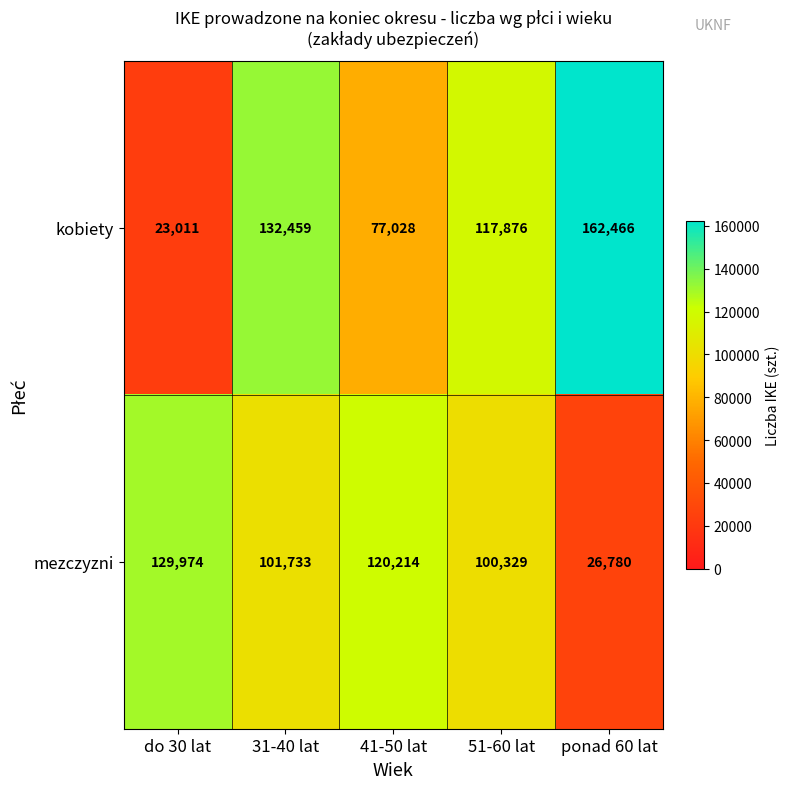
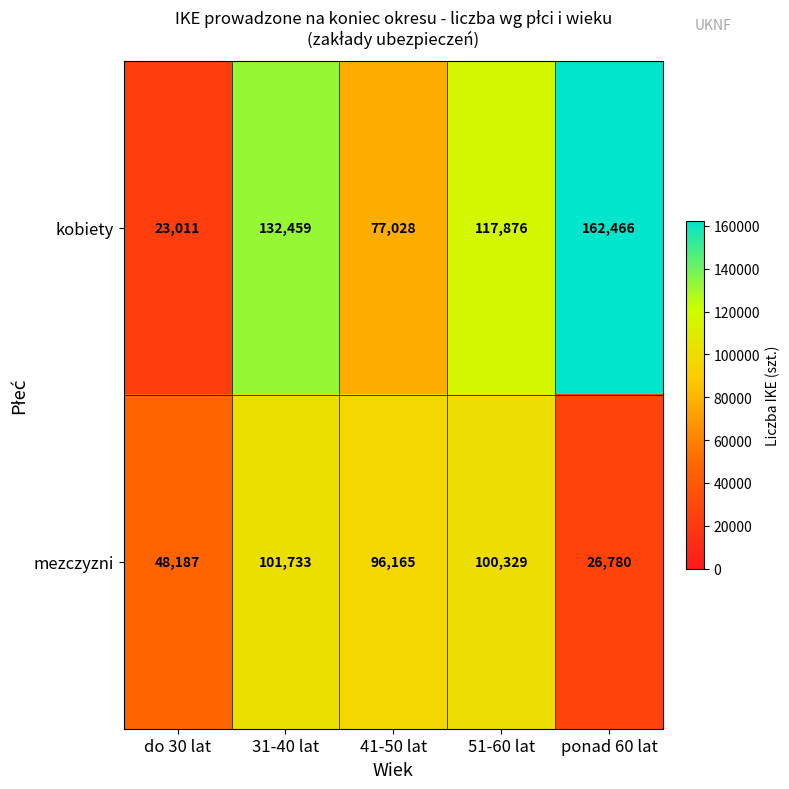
mezczyzni, do 30 lat: 129,974 -> 48,187
mezczyzni, 41-50 lat: 120,214 -> 96,165
